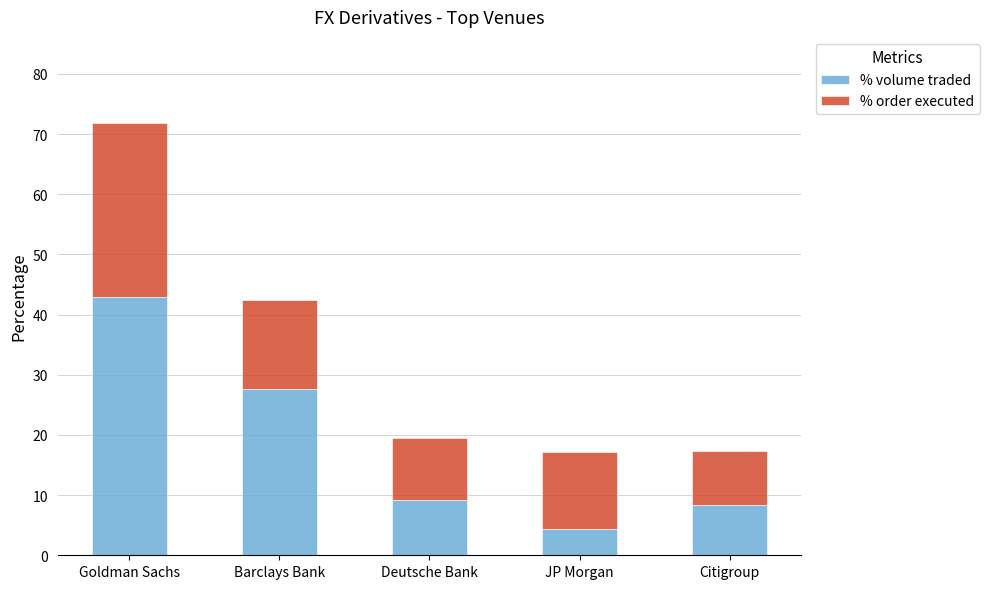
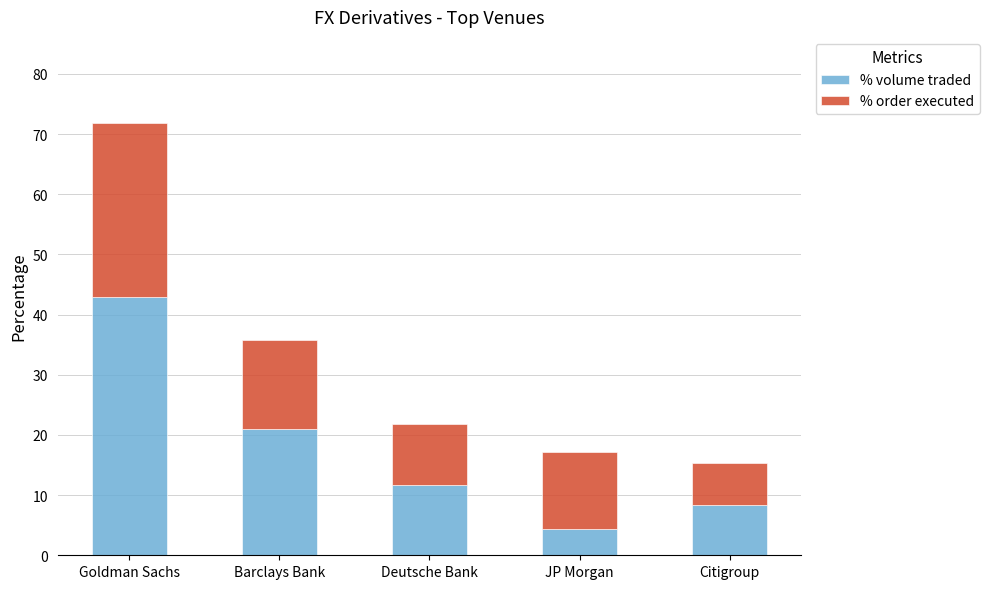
% volume traded, Barclays Bank: 28 -> 21
% volume traded, Deutsche Bank: 9 -> 12
% order executed, Citigroup: 9 -> 7
